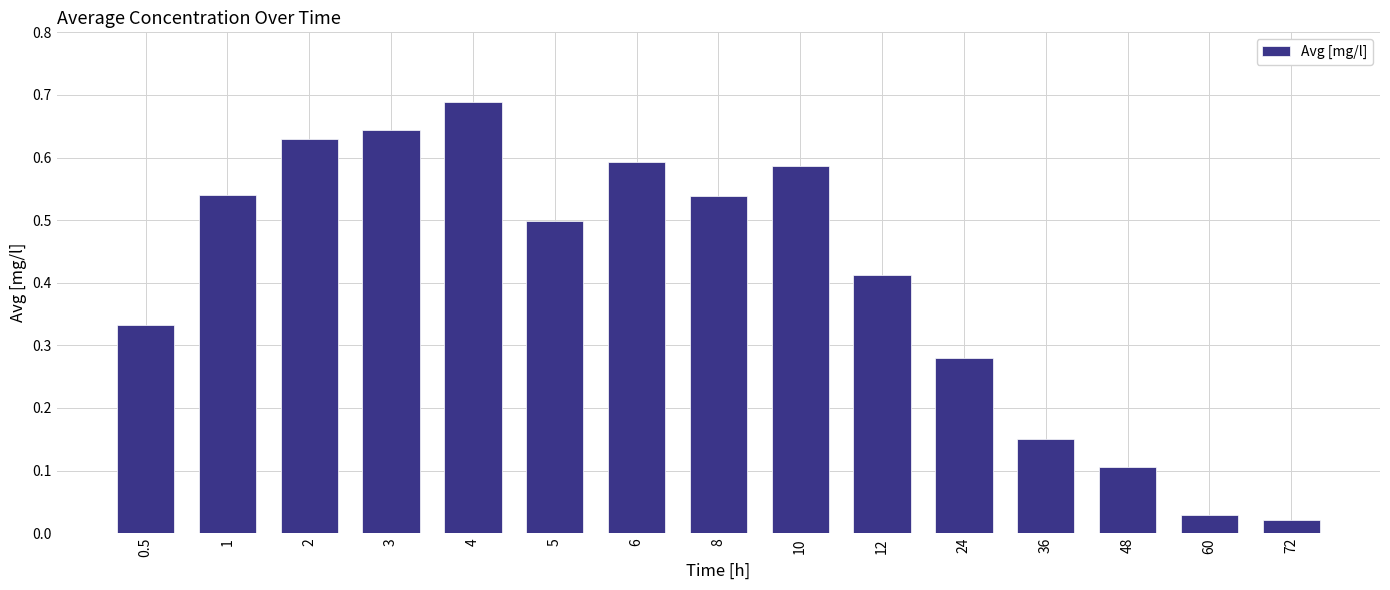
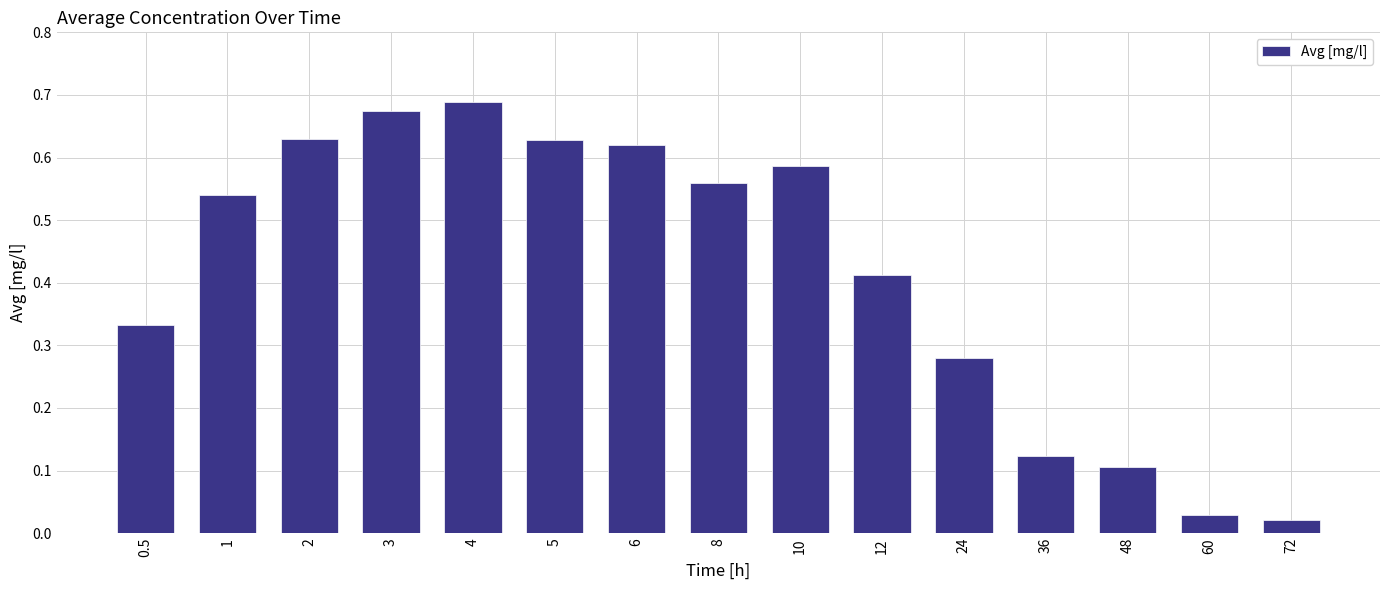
3: 0.64 -> 0.68
5: 0.50 -> 0.63
6: 0.59 -> 0.62
8: 0.54 -> 0.56
36: 0.15 -> 0.12
